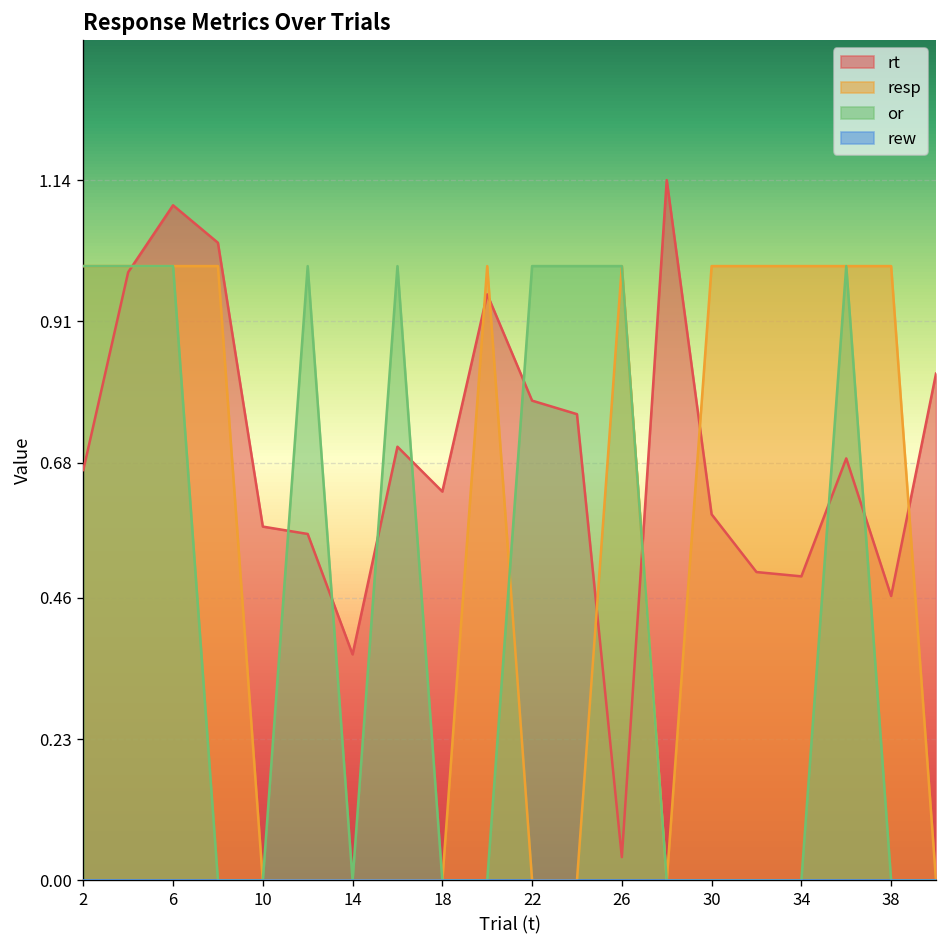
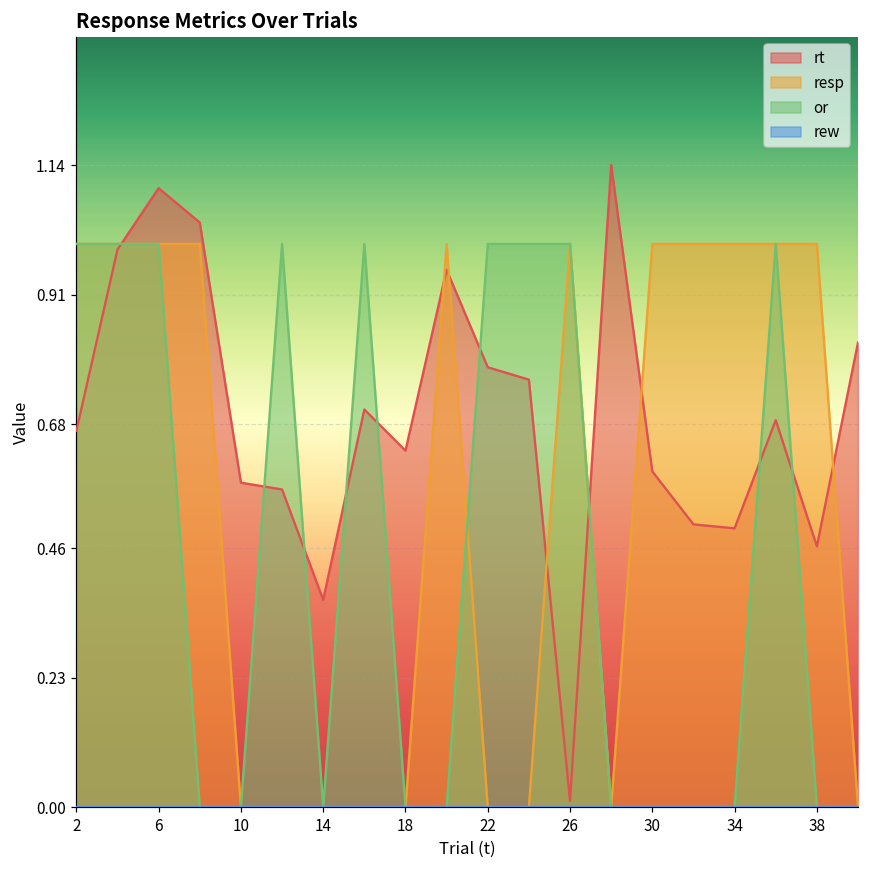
rt, 26: 0.04 -> 0.01
